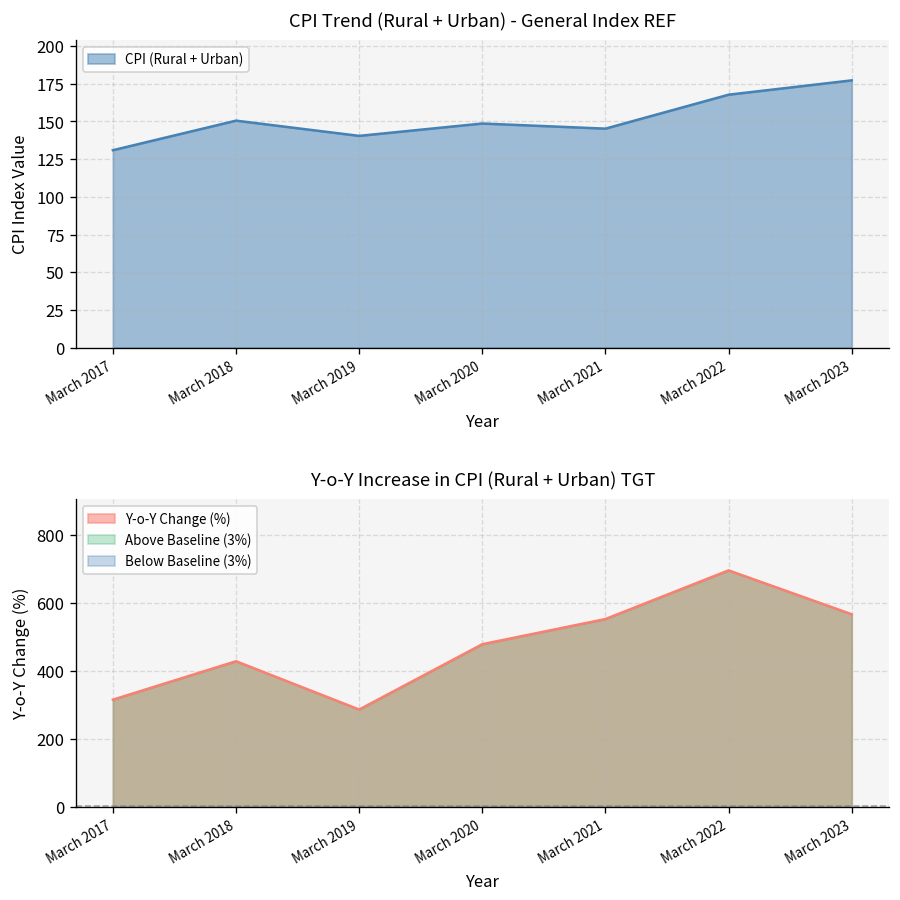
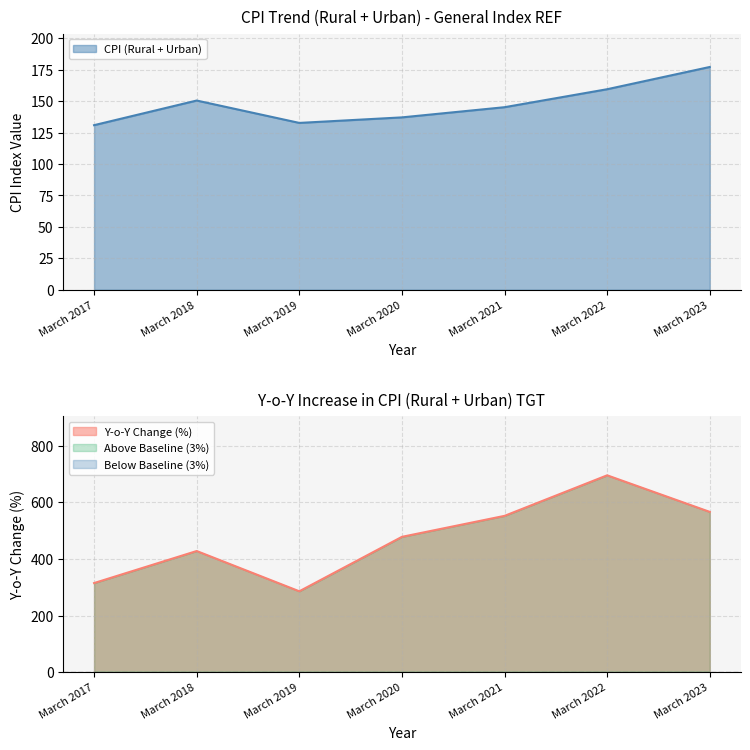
CPI Trend (Rural + Urban) - General Index REF, March 2019: 140 -> 133
CPI Trend (Rural + Urban) - General Index REF, March 2020: 149 -> 137
CPI Trend (Rural + Urban) - General Index REF, March 2022: 168 -> 160
